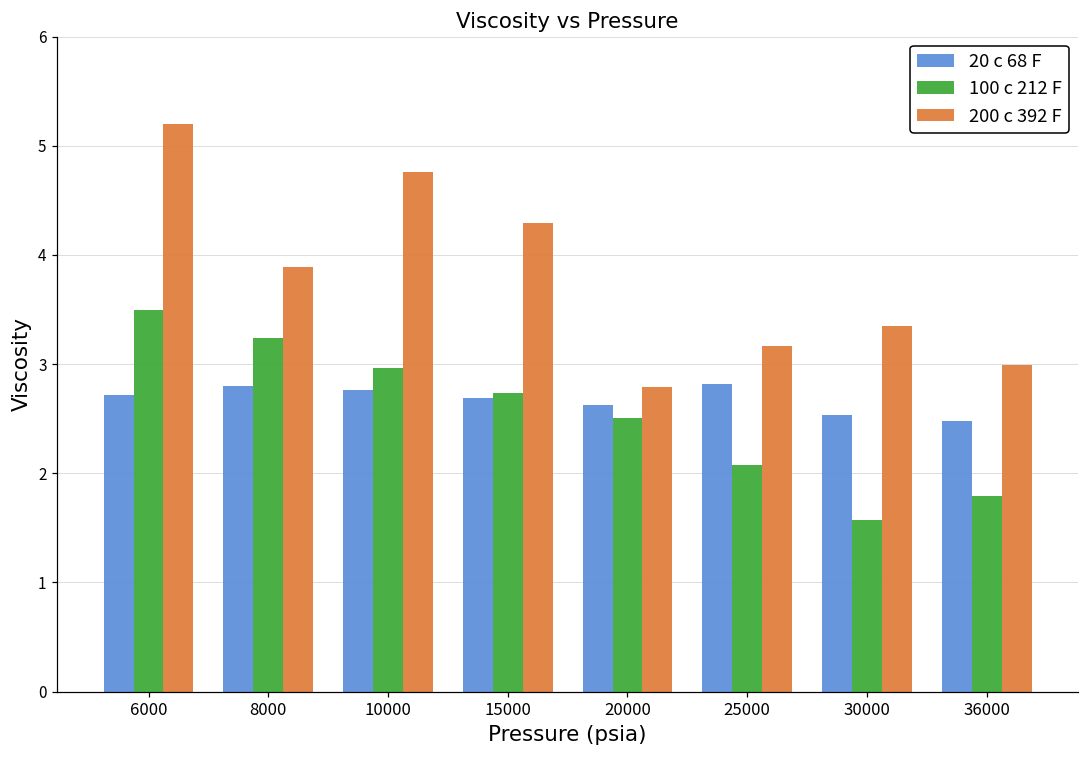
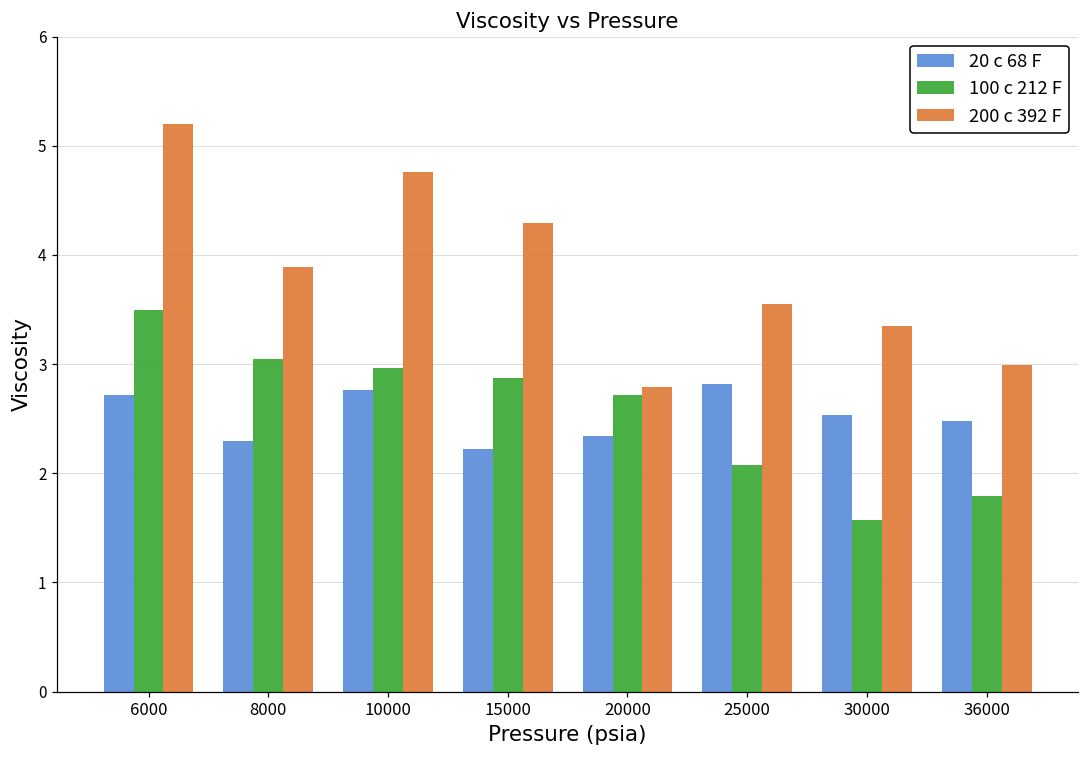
20 c 68 F, 8000: 2.8 -> 2.3
100 c 212 F, 8000: 3.2 -> 3.1
20 c 68 F, 15000: 2.7 -> 2.2
100 c 212 F, 15000: 2.7 -> 2.9
20 c 68 F, 20000: 2.6 -> 2.3
100 c 212 F, 20000: 2.5 -> 2.7
200 c 392 F, 25000: 3.2 -> 3.6
